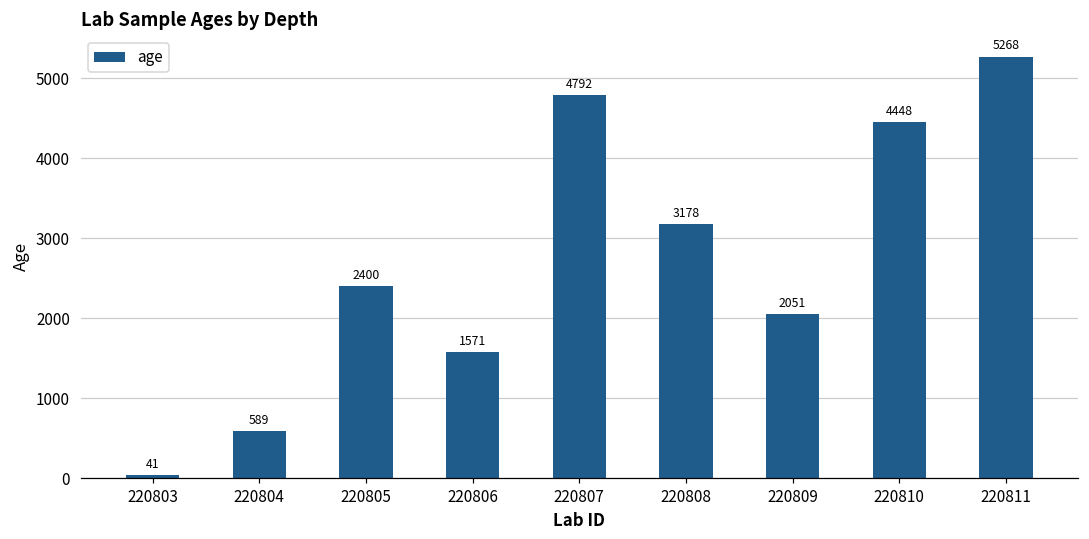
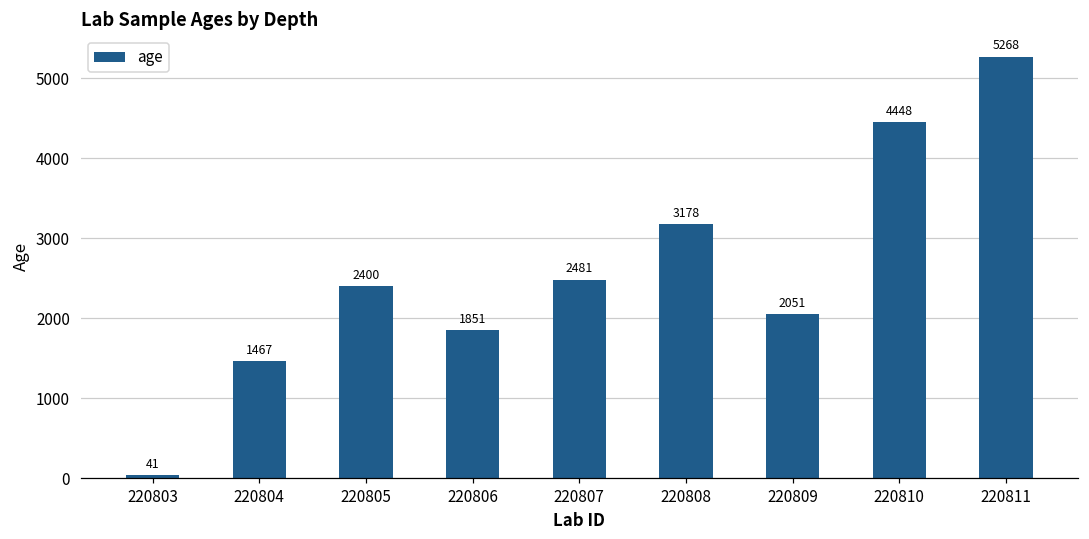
220804: 589 -> 1467
220806: 1571 -> 1851
220807: 4792 -> 2481
